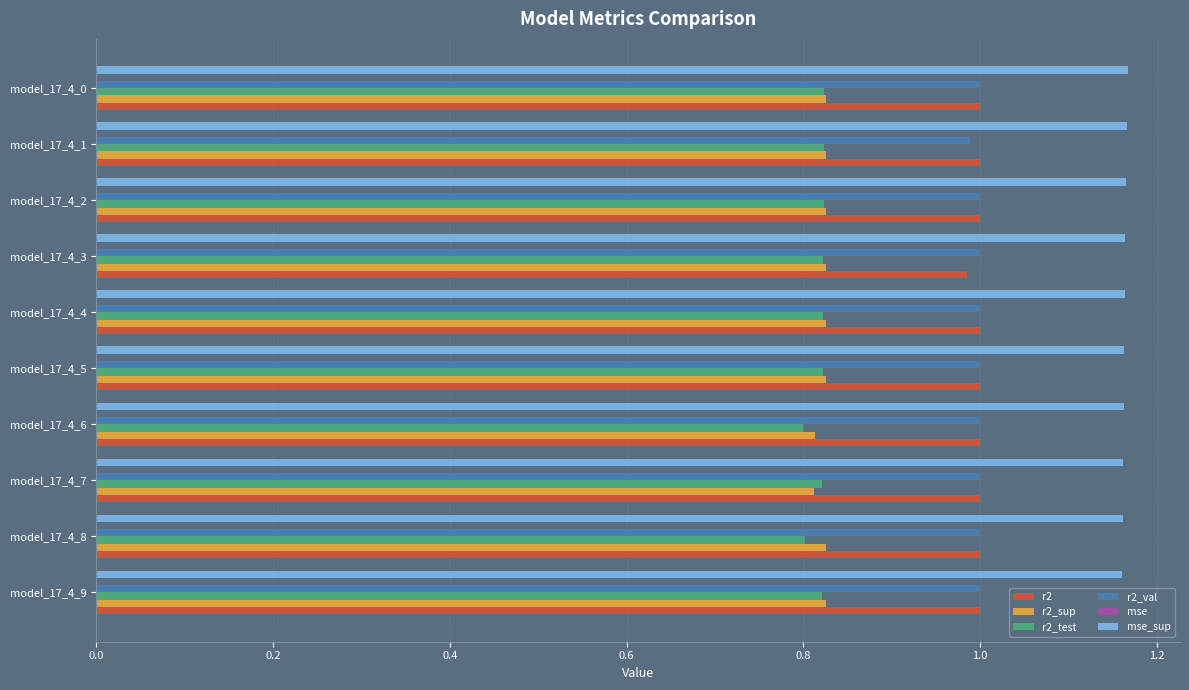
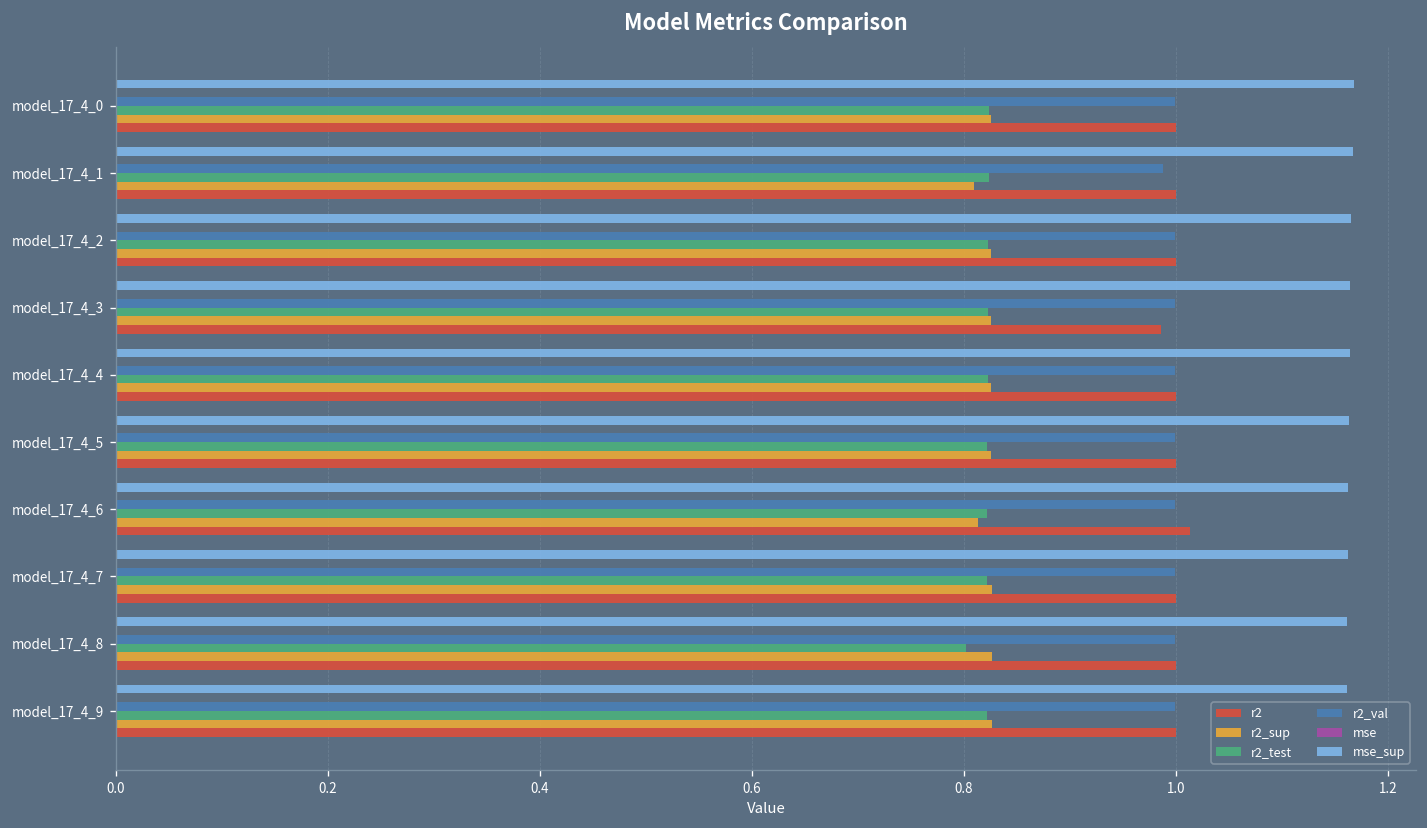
r2_sup, model_17_4_1: 0.83 -> 0.81
r2_test, model_17_4_6: 0.80 -> 0.82
r2, model_17_4_6: 1.00 -> 1.01
r2_sup, model_17_4_7: 0.81 -> 0.83
